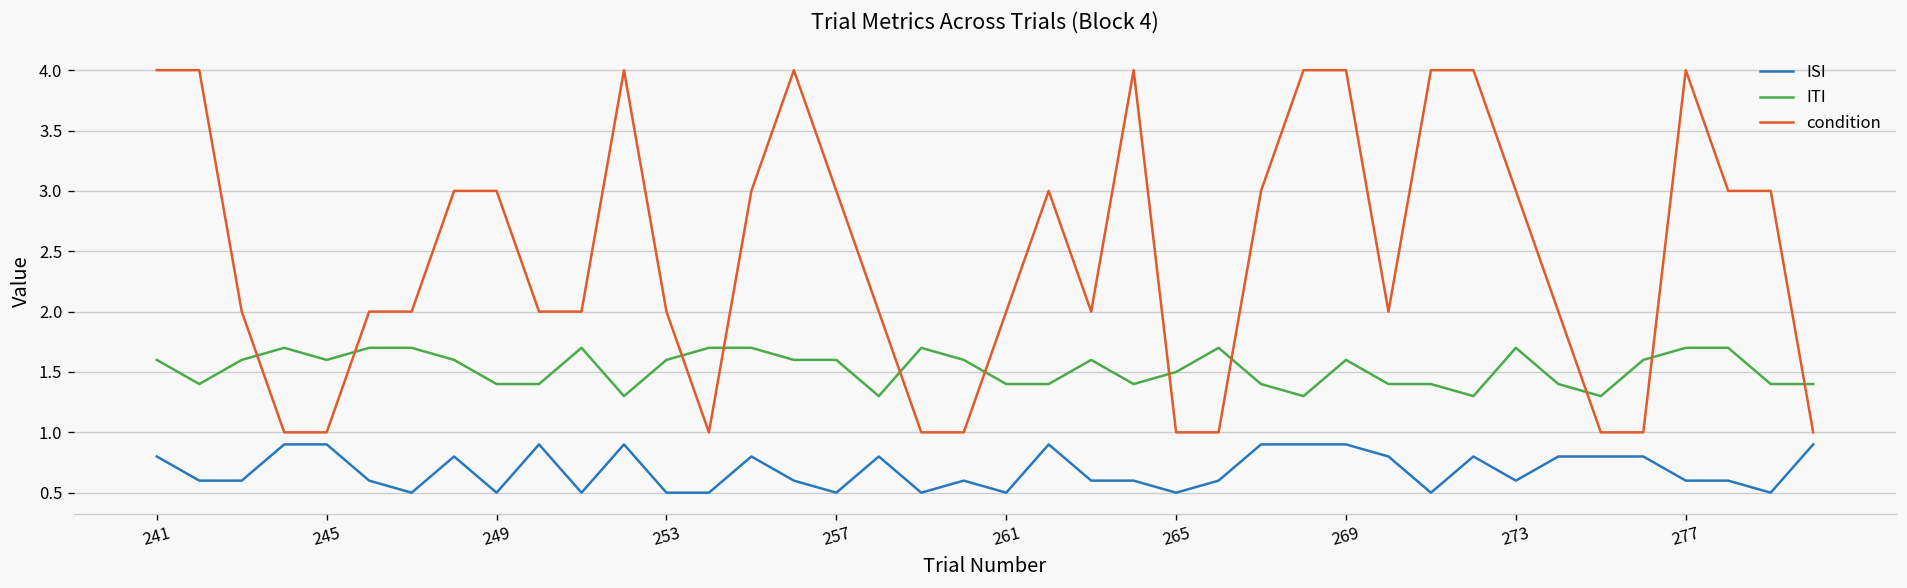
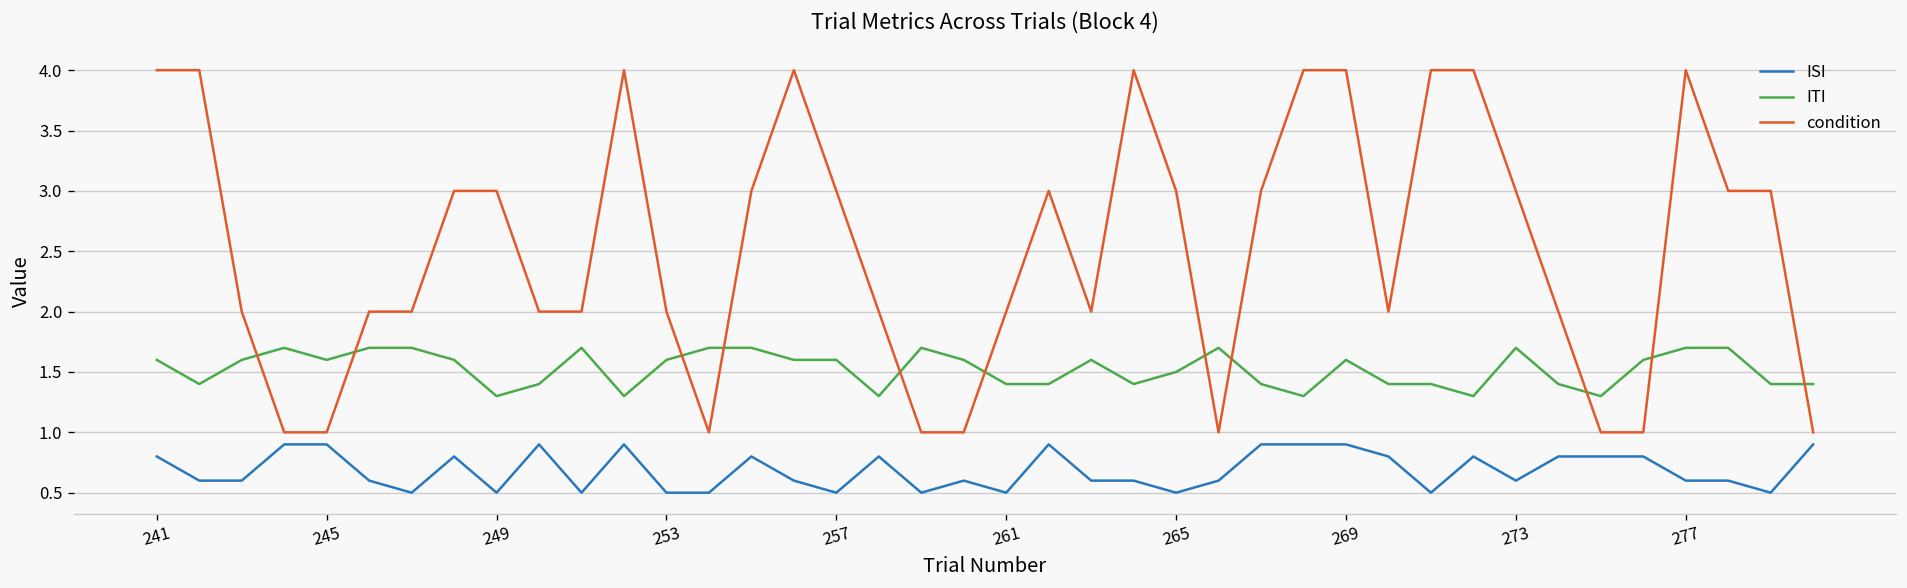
ITI, 249: 1.4 -> 1.3
condition, 265: 1 -> 3
